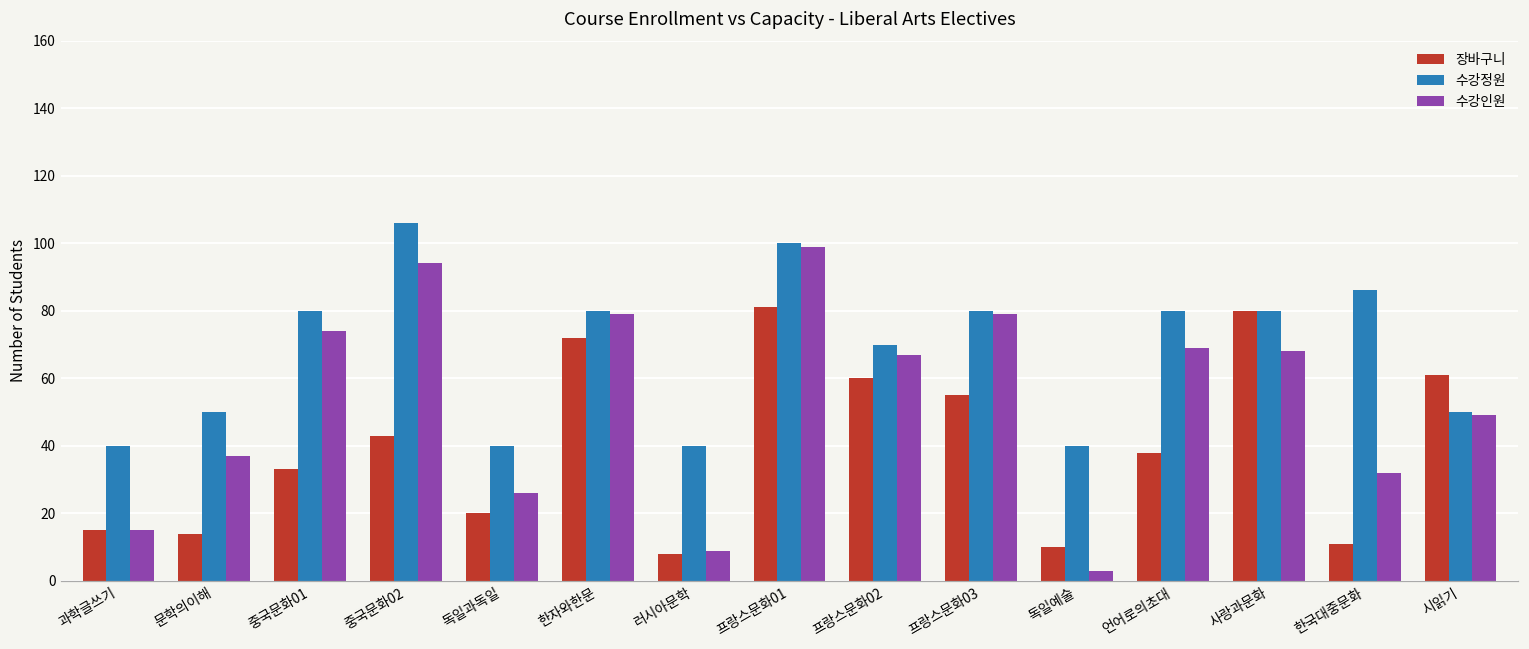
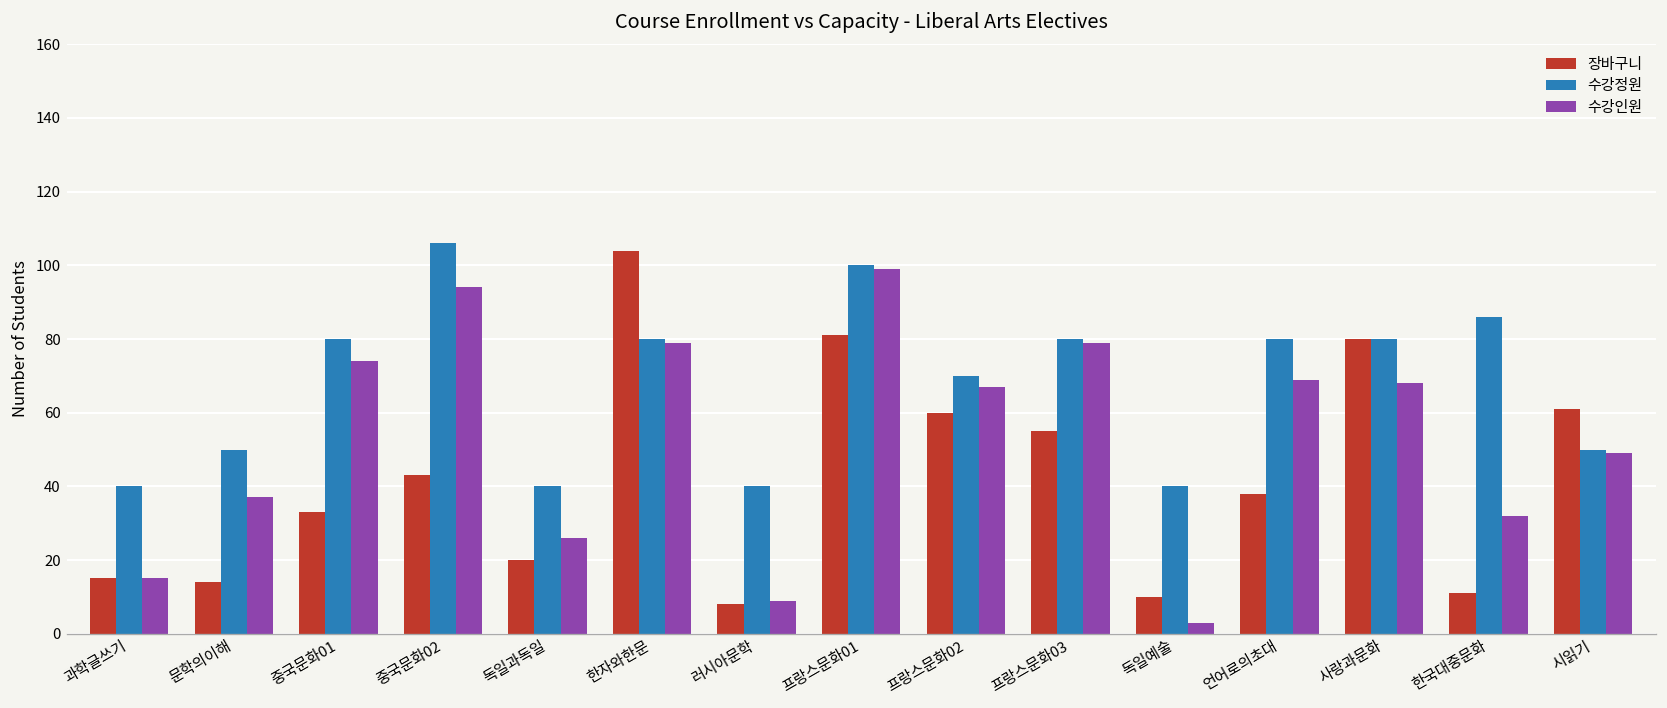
장바구니, 한자와한문: 72 -> 104
